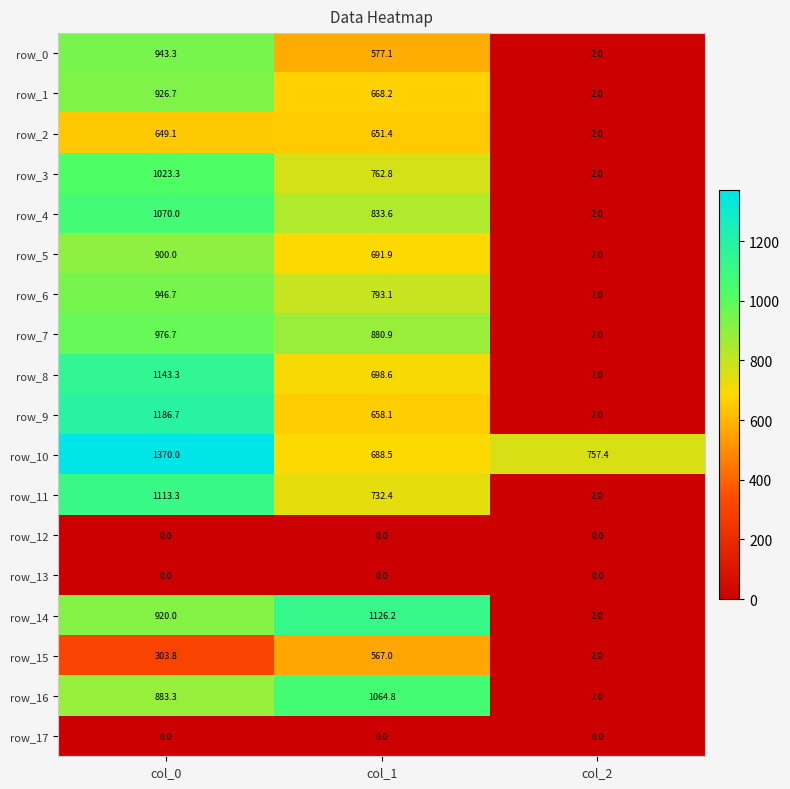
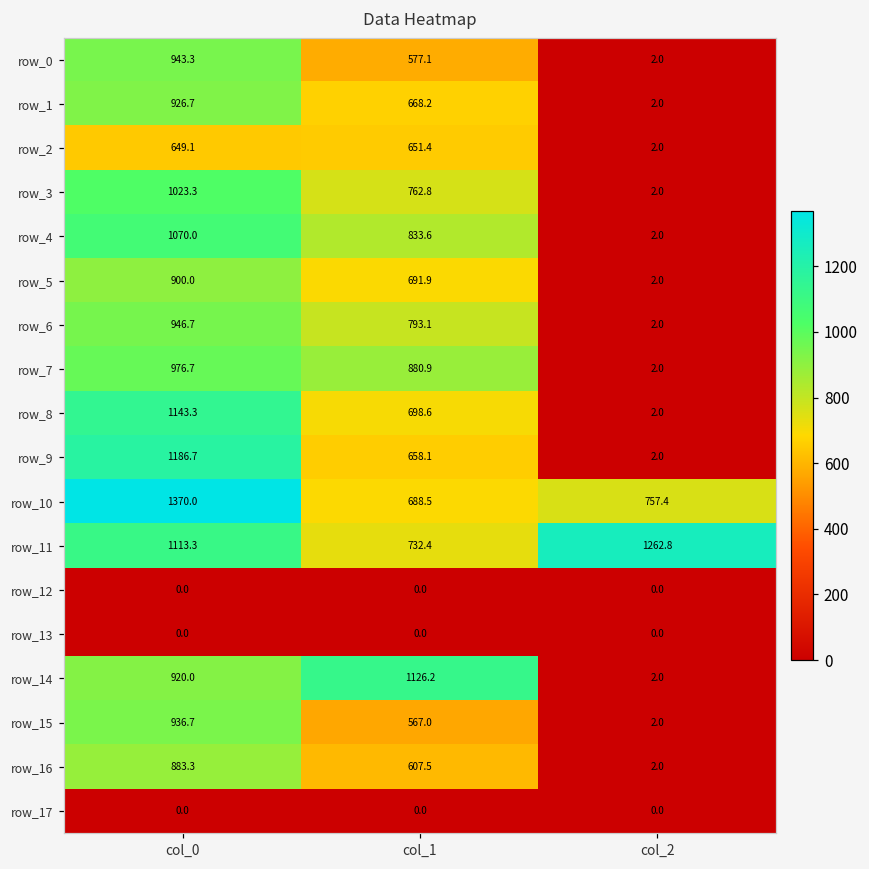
row_11, col_2: 2.0 -> 1262.8
row_15, col_0: 303.8 -> 936.7
row_16, col_1: 1064.8 -> 607.5
